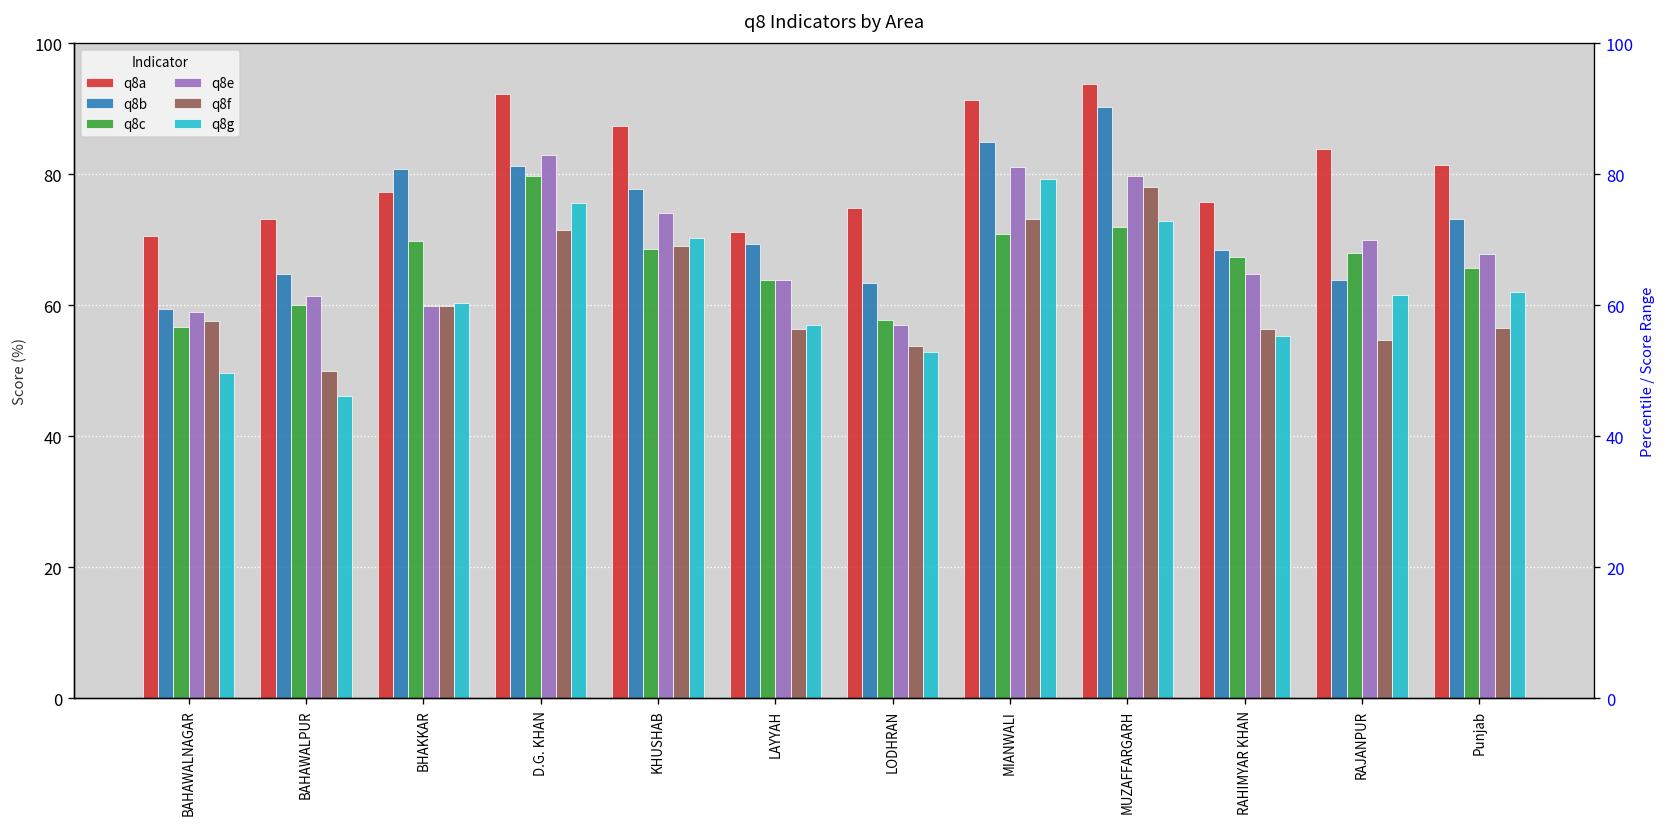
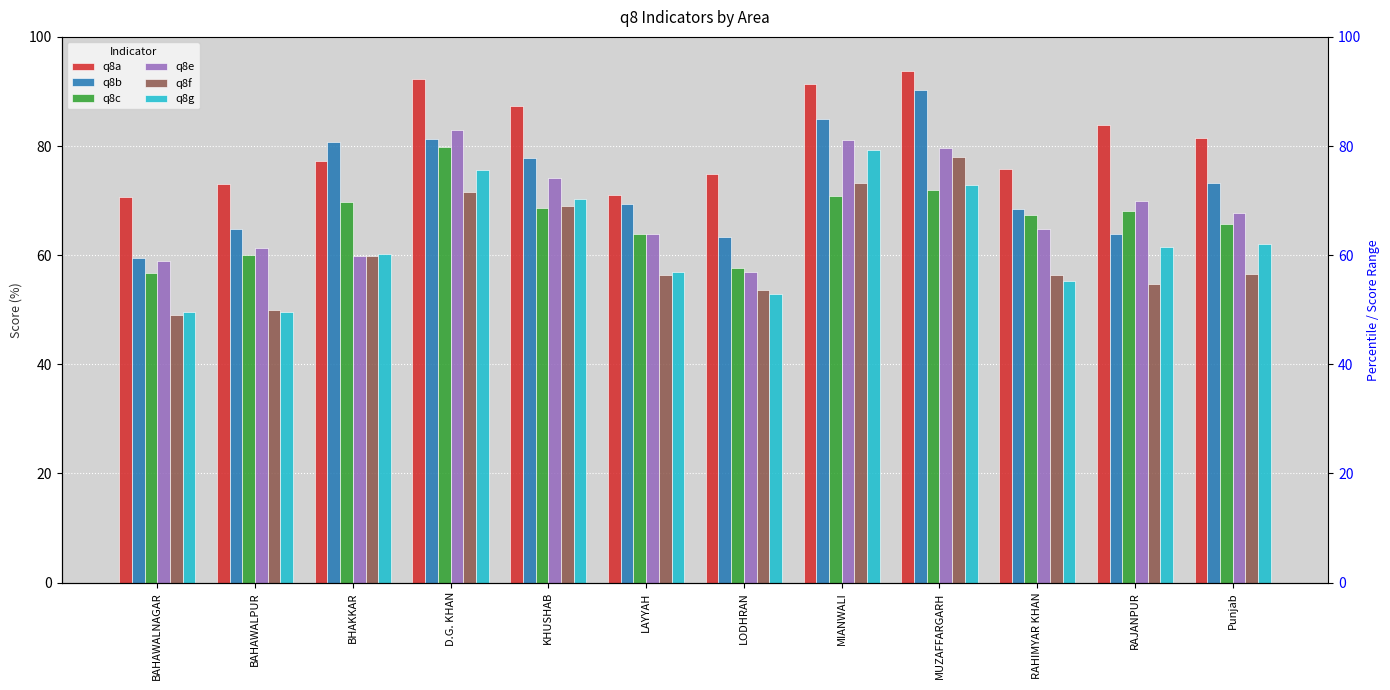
q8f, BAHAWALNAGAR: 58 -> 49
q8g, BAHAWALPUR: 46 -> 50
